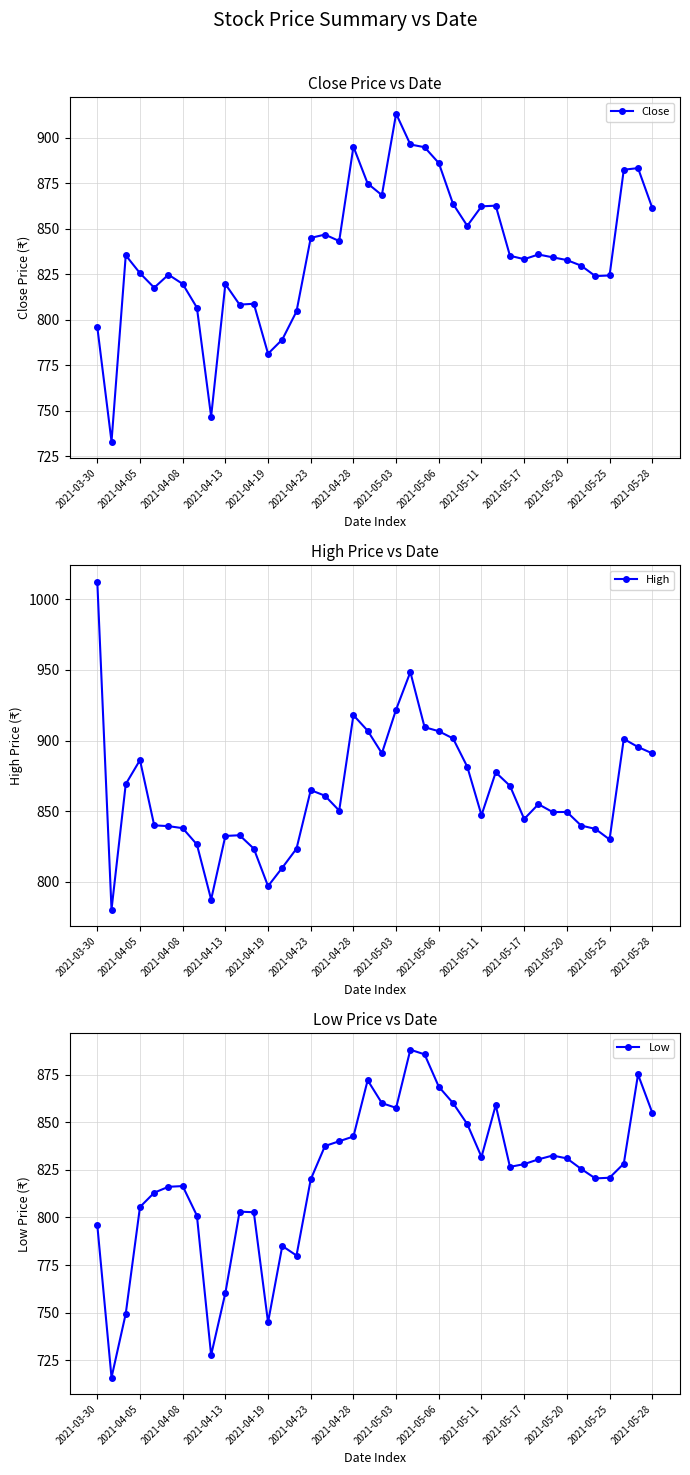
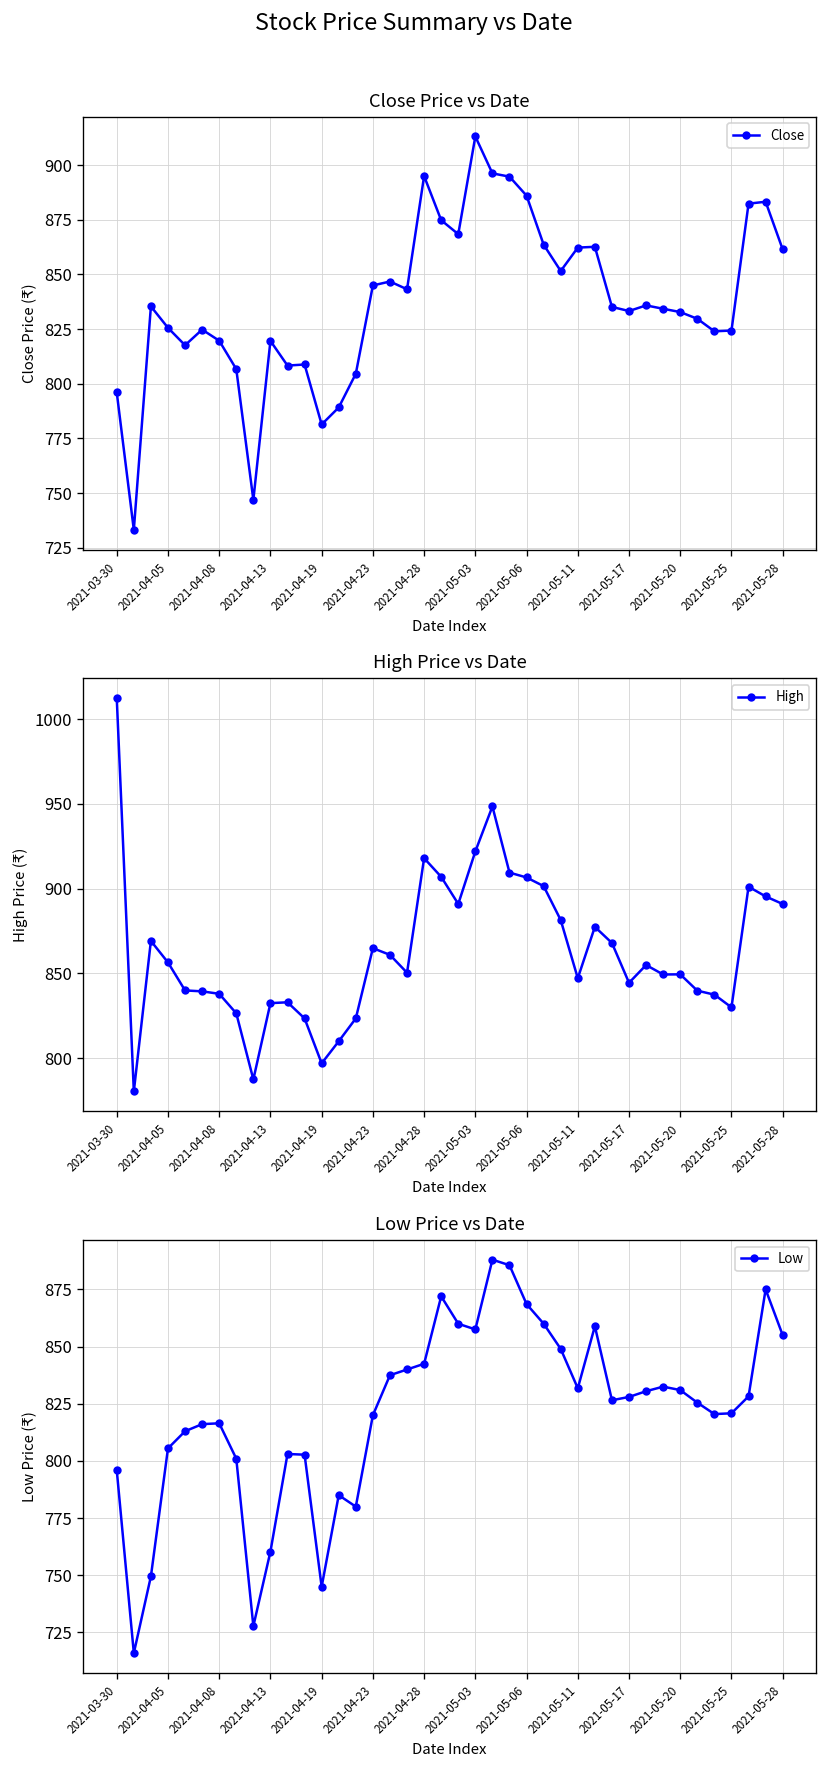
High Price vs Date, 2021-04-05: 886 -> 857
